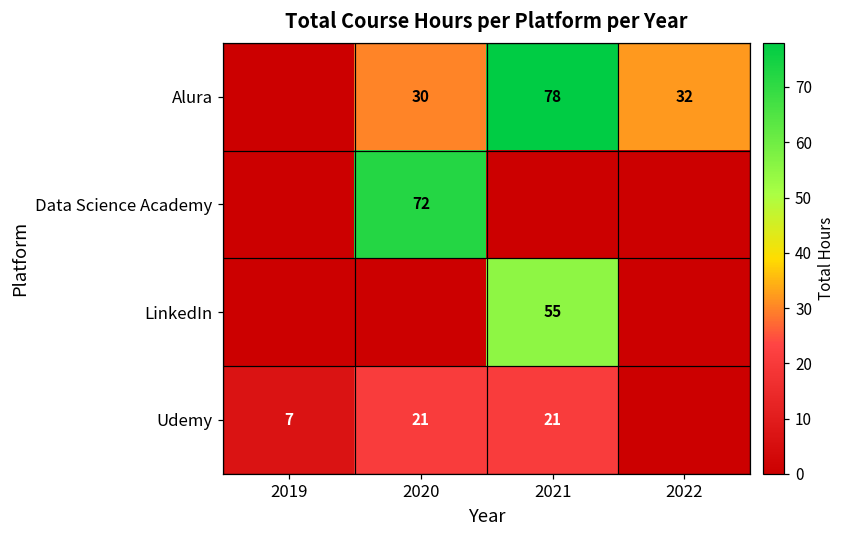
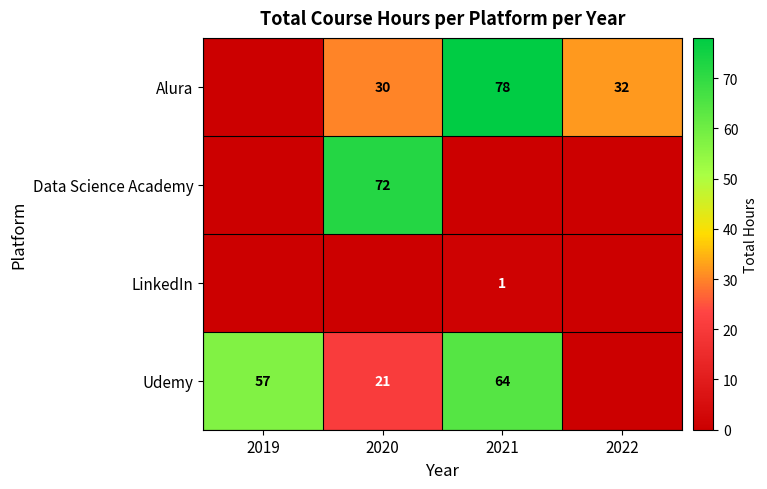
LinkedIn, 2021: 55 -> 1
Udemy, 2019: 7 -> 57
Udemy, 2021: 21 -> 64
